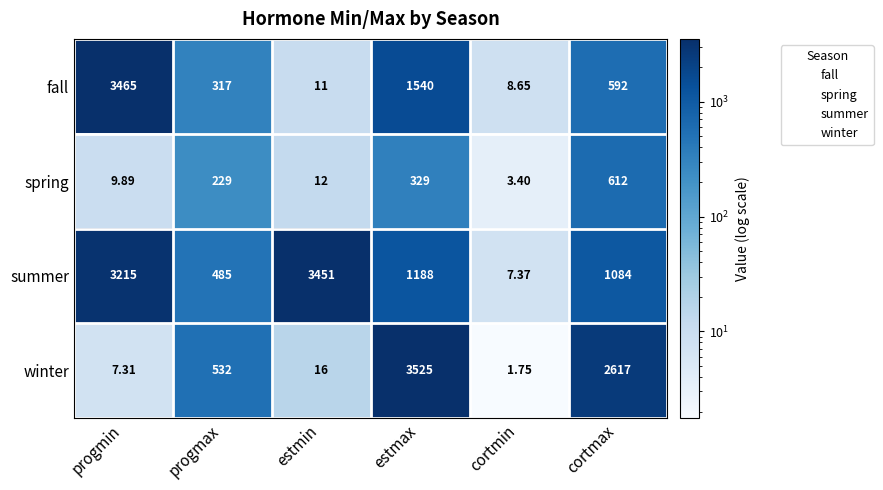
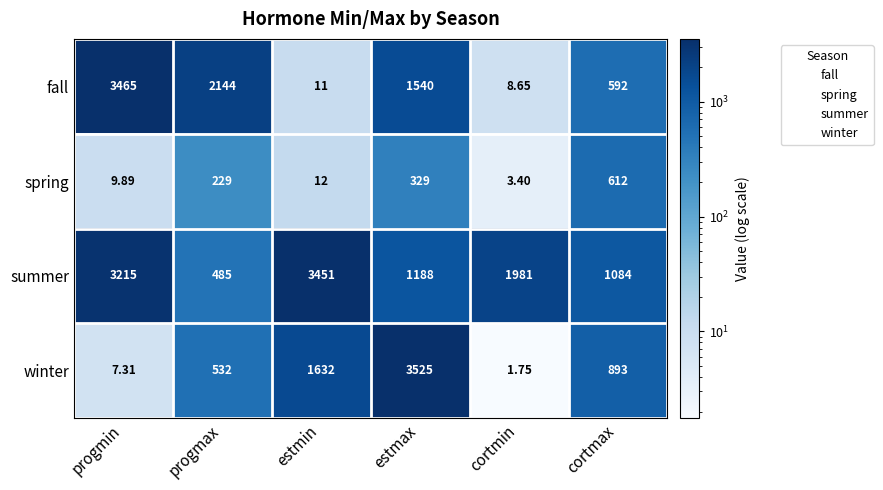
fall, progmax: 317 -> 2144
summer, cortmin: 7.37 -> 1981
winter, estmin: 16 -> 1632
winter, cortmax: 2617 -> 893
